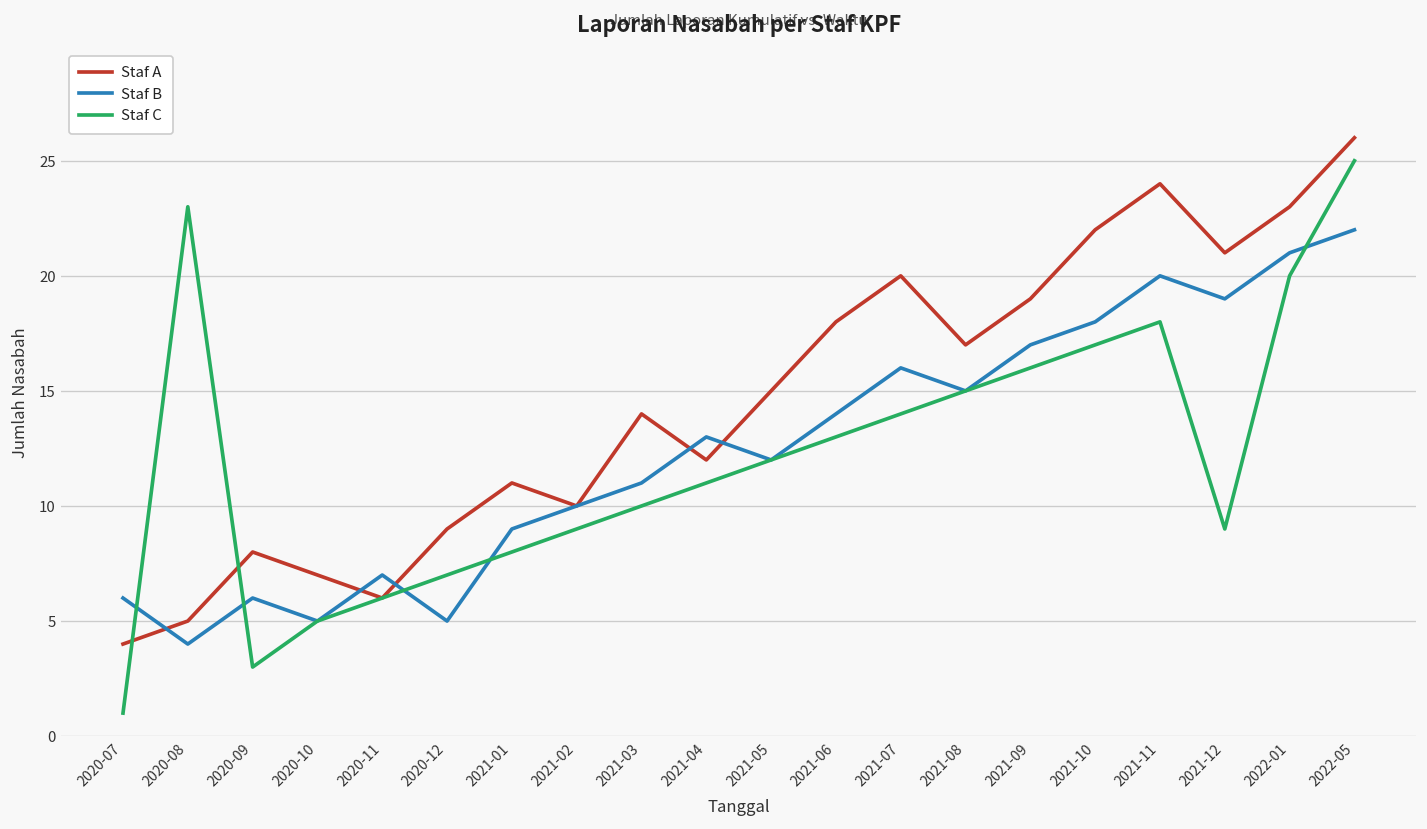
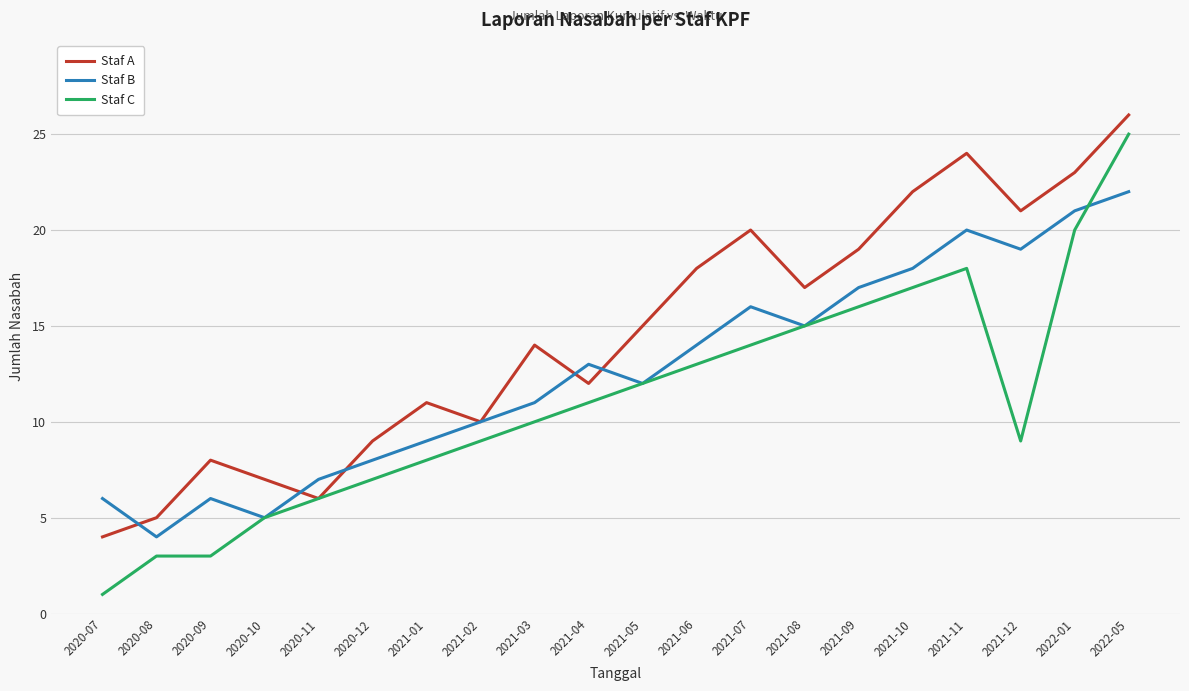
Staf C, 2020-08: 23 -> 3
Staf B, 2020-12: 5 -> 8
